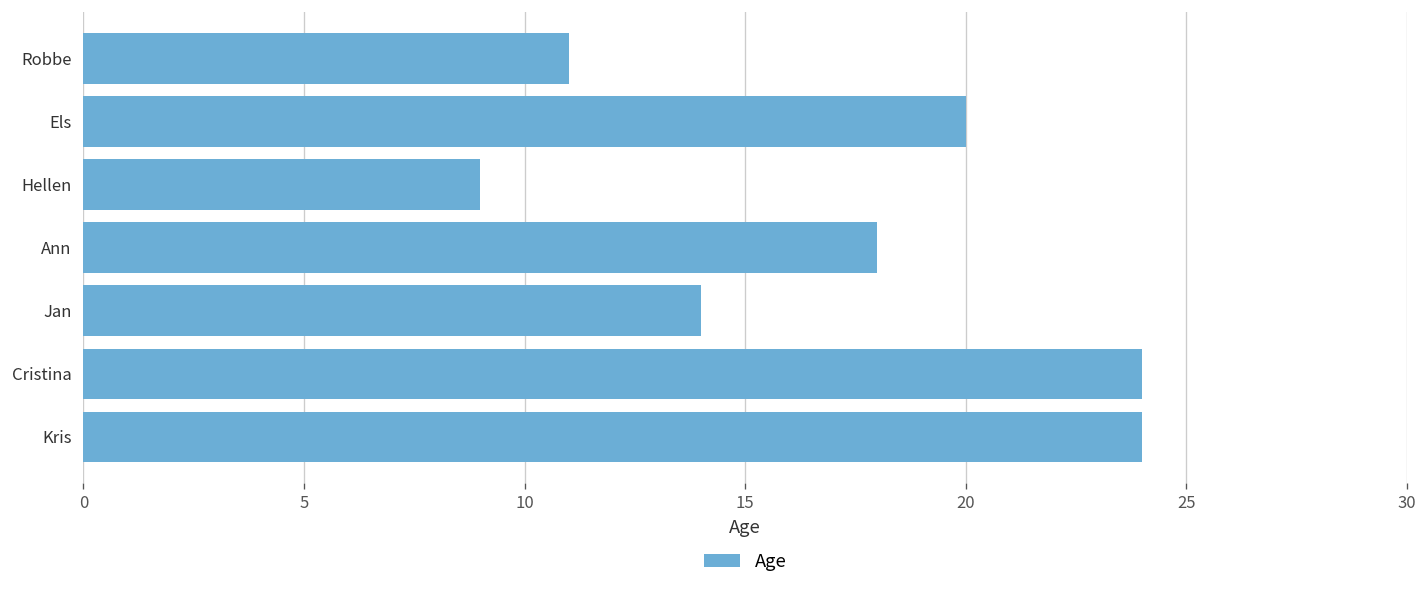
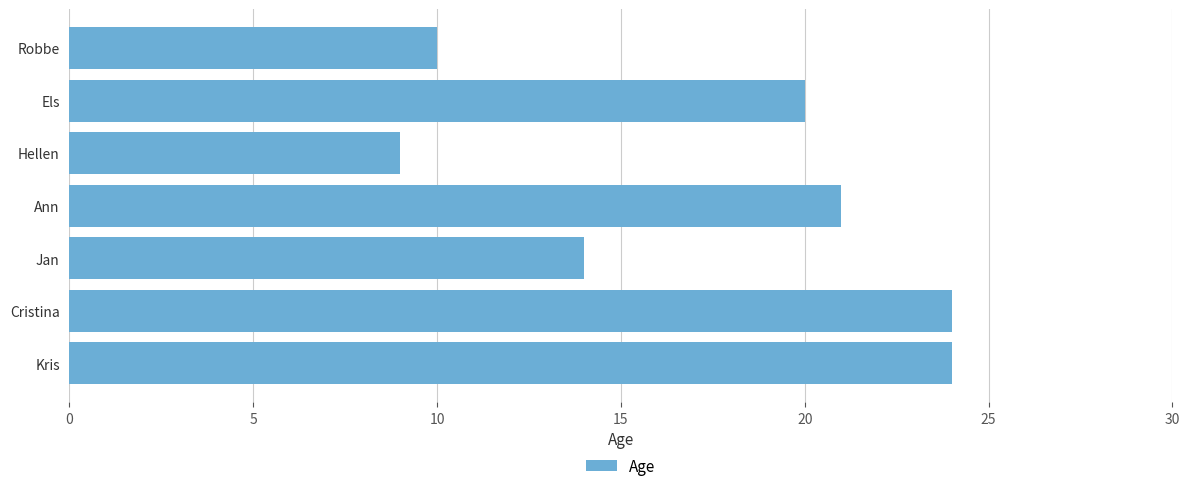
Robbe: 11 -> 10
Ann: 18 -> 21
